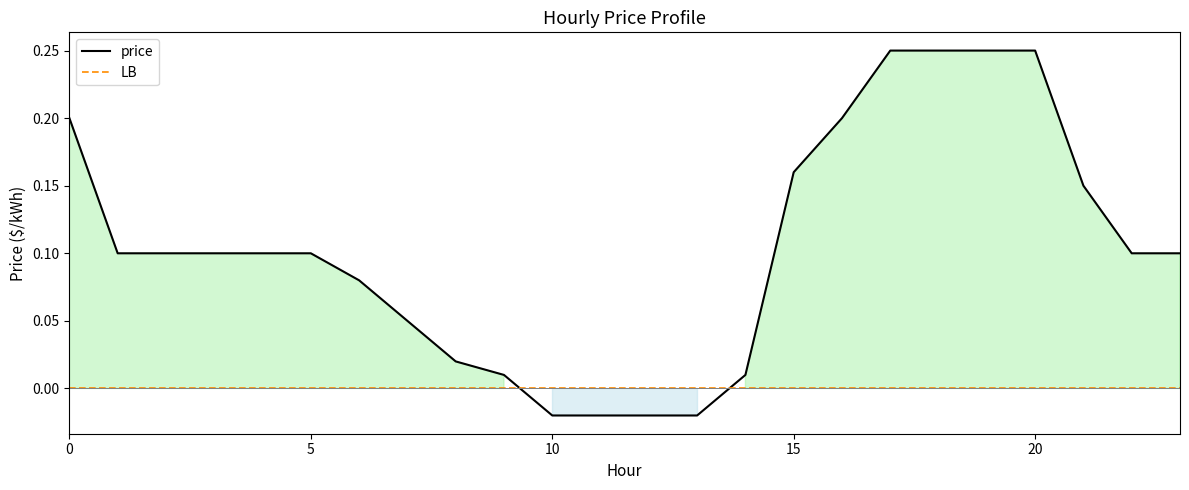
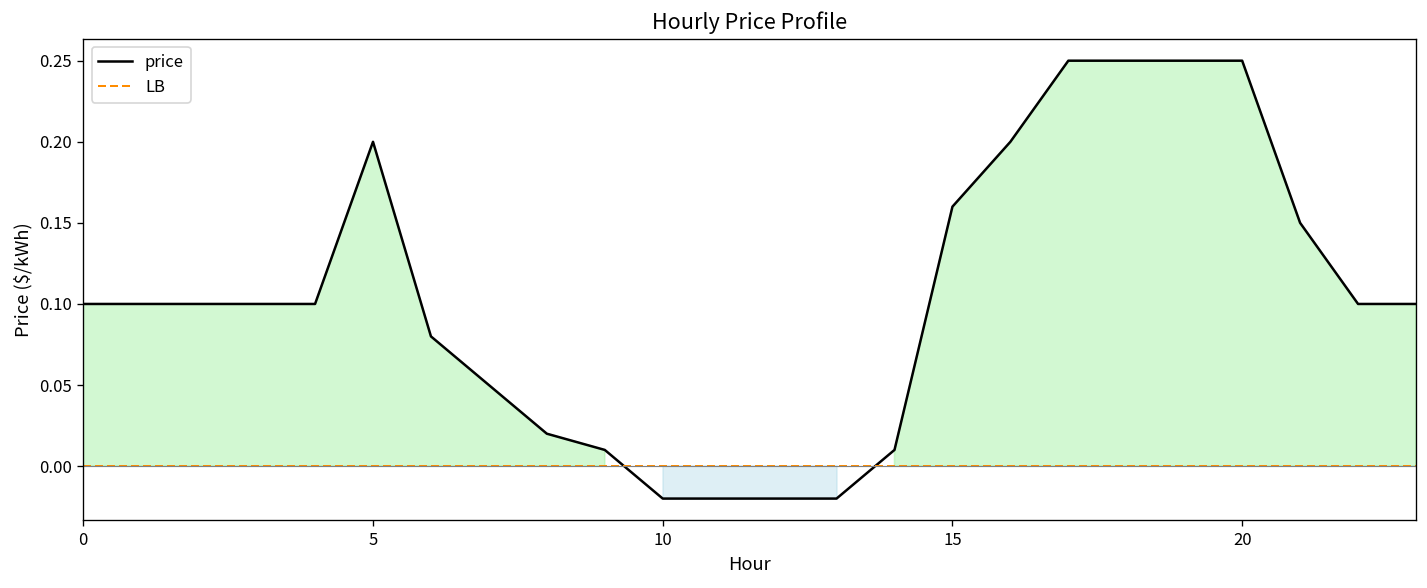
price, 0: 0.2 -> 0.1
price, 5: 0.1 -> 0.2
